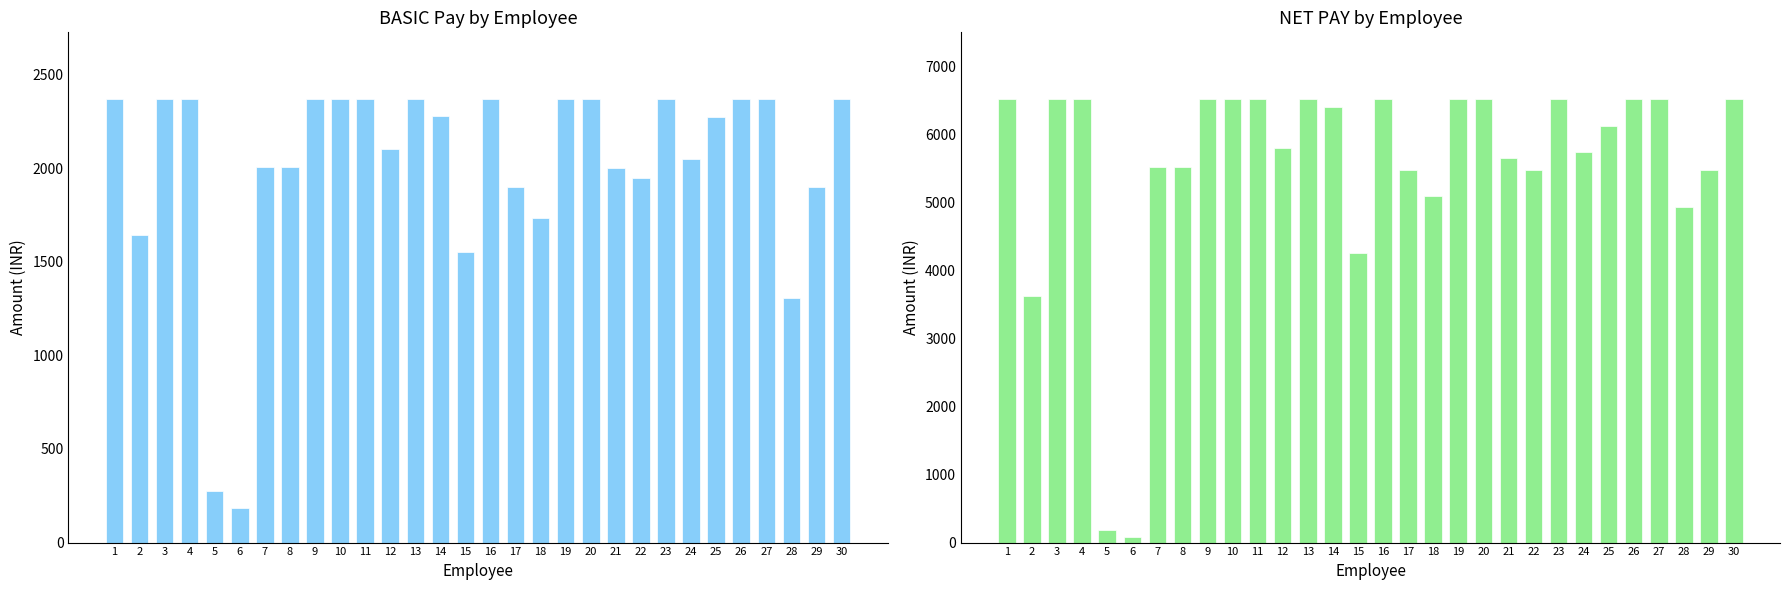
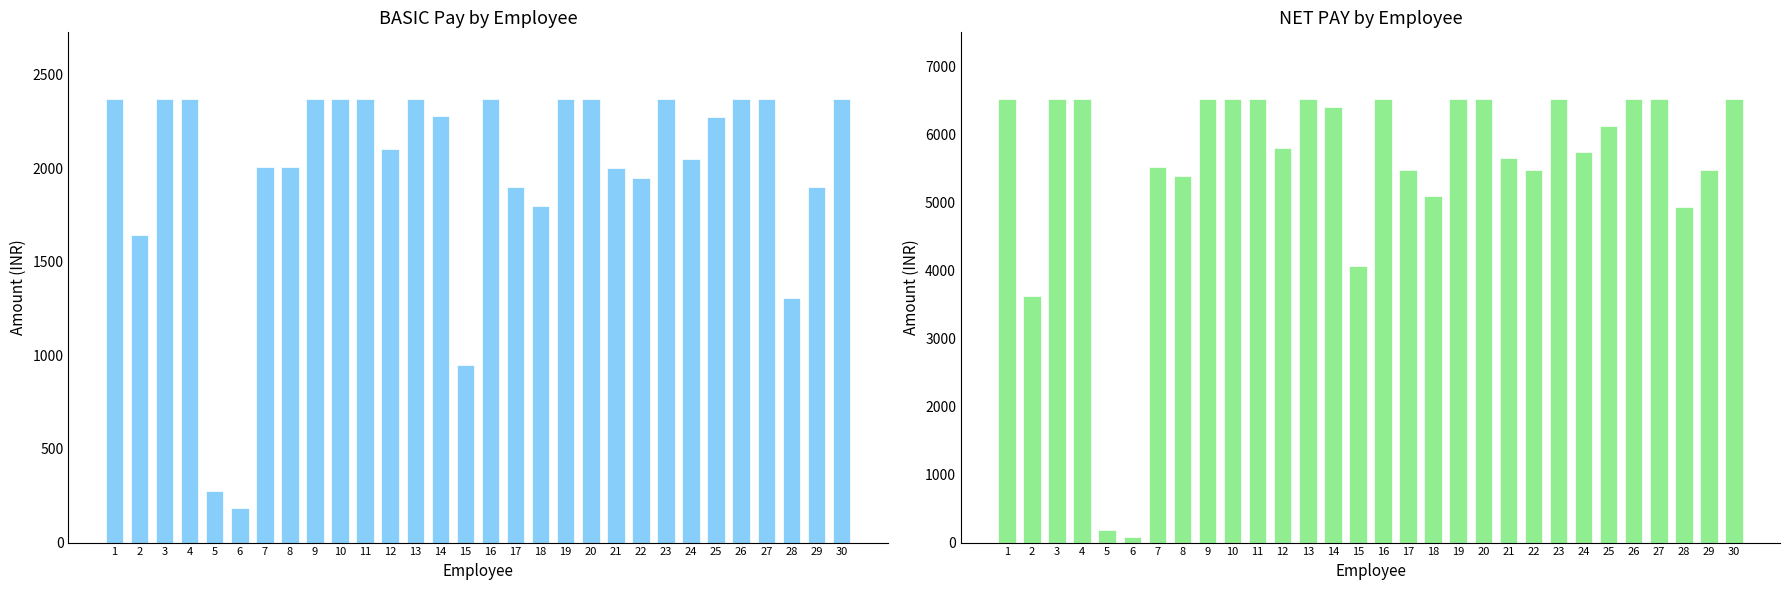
BASIC Pay by Employee, 15: 1550 -> 950
BASIC Pay by Employee, 18: 1740 -> 1800
NET PAY by Employee, 8: 5500 -> 5400
NET PAY by Employee, 15: 4300 -> 4100
